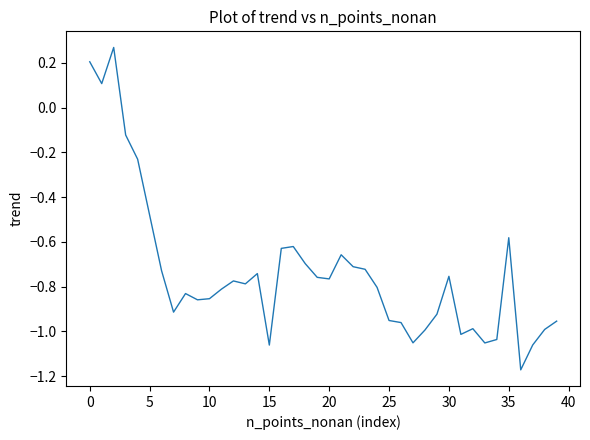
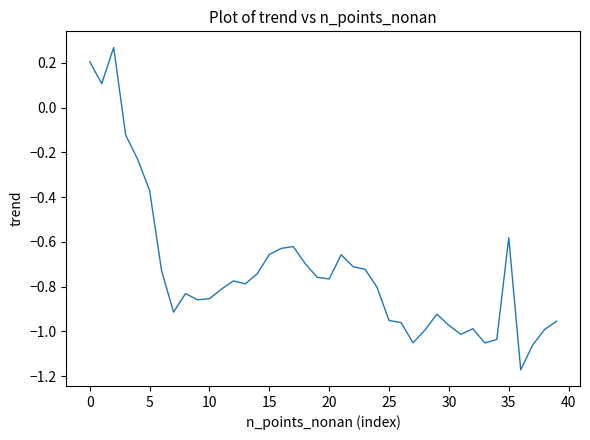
5: -0.48 -> -0.37
15: -1.06 -> -0.66
30: -0.75 -> -0.97
